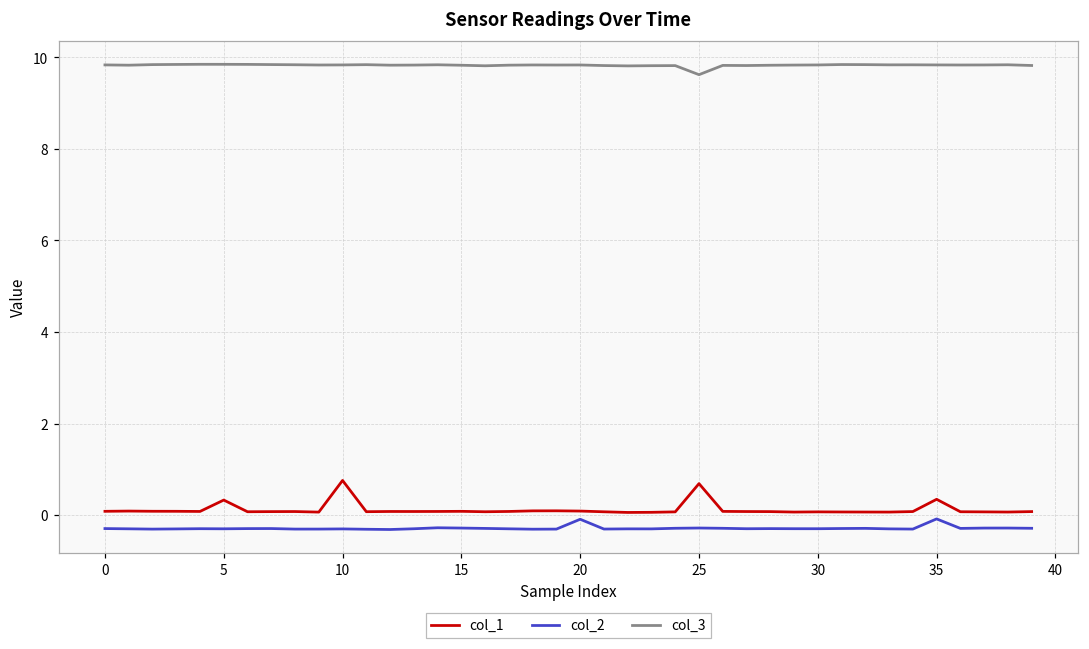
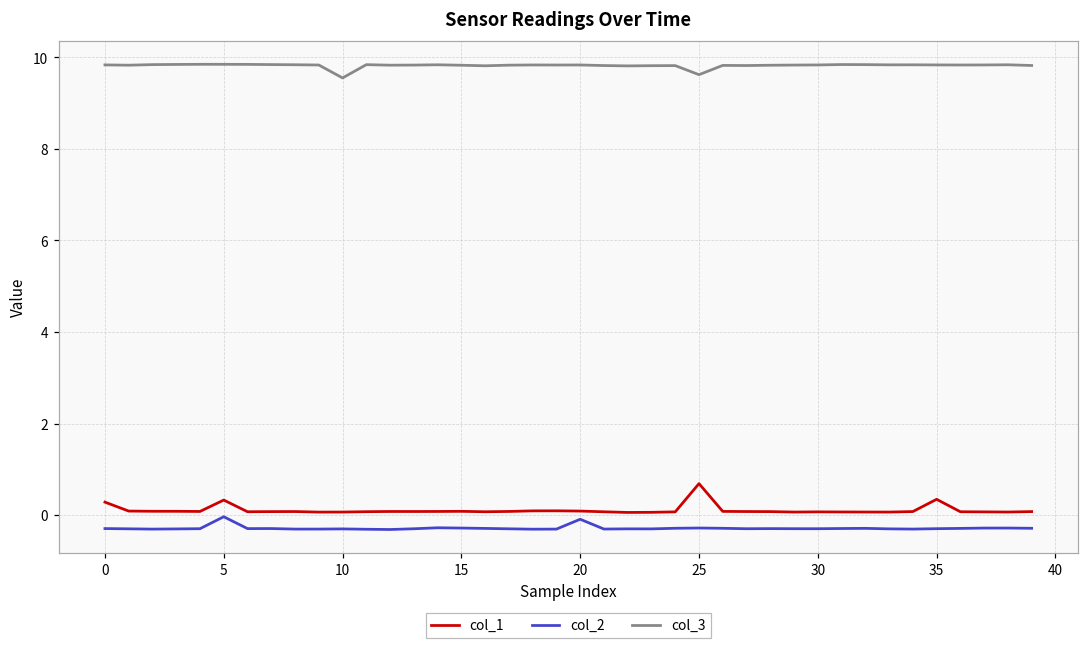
col_1, 0: 0.1 -> 0.3
col_2, 5: -0.3 -> 0.0
col_1, 10: 0.8 -> 0.1
col_3, 10: 9.8 -> 9.6
col_2, 35: -0.1 -> -0.3
